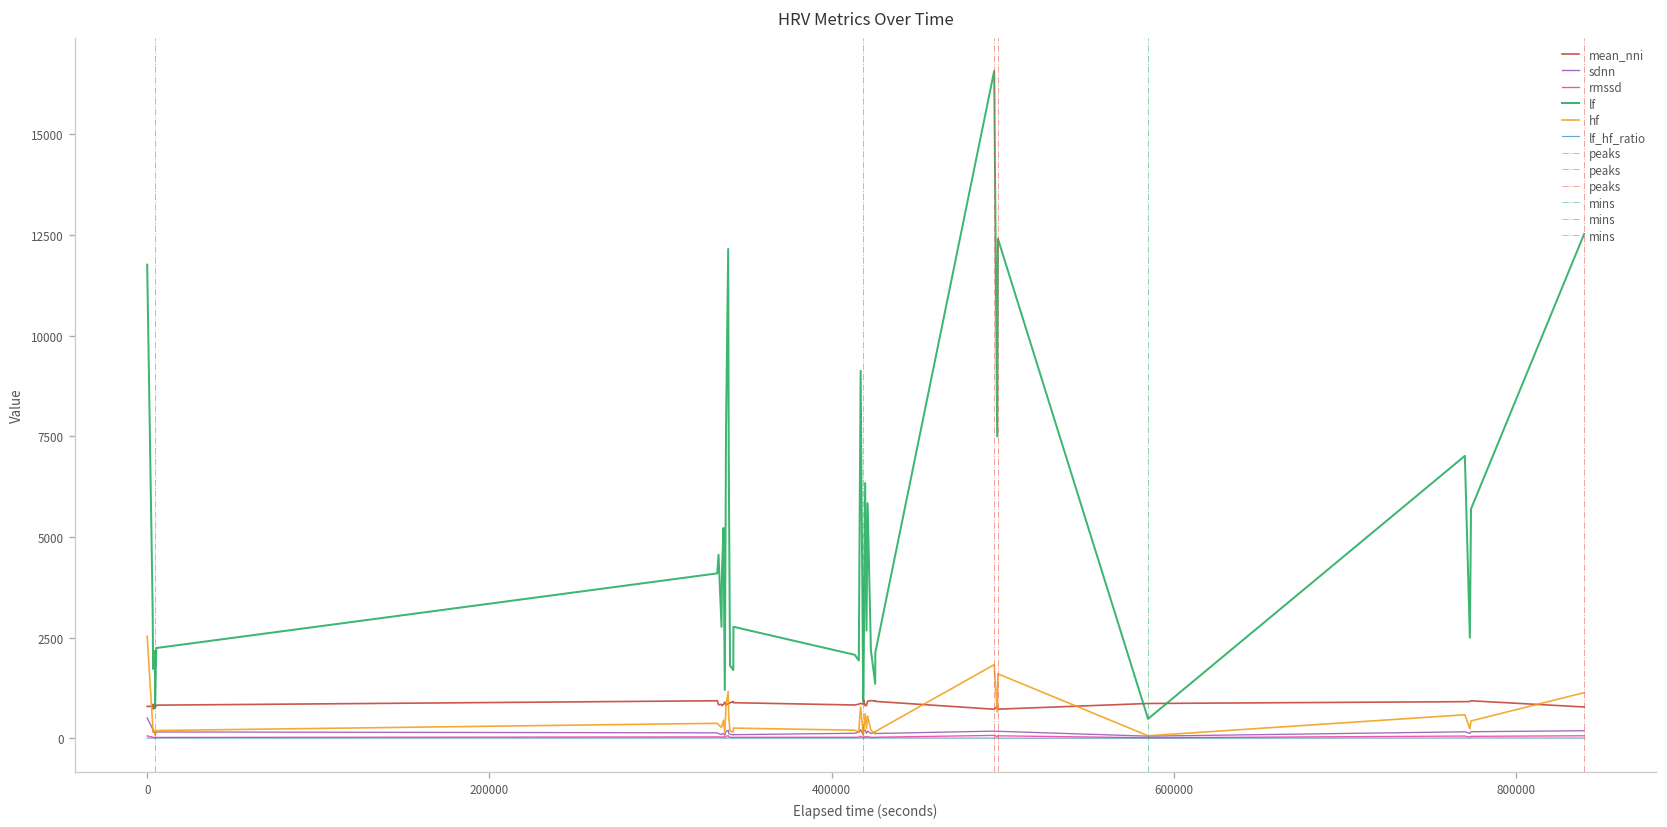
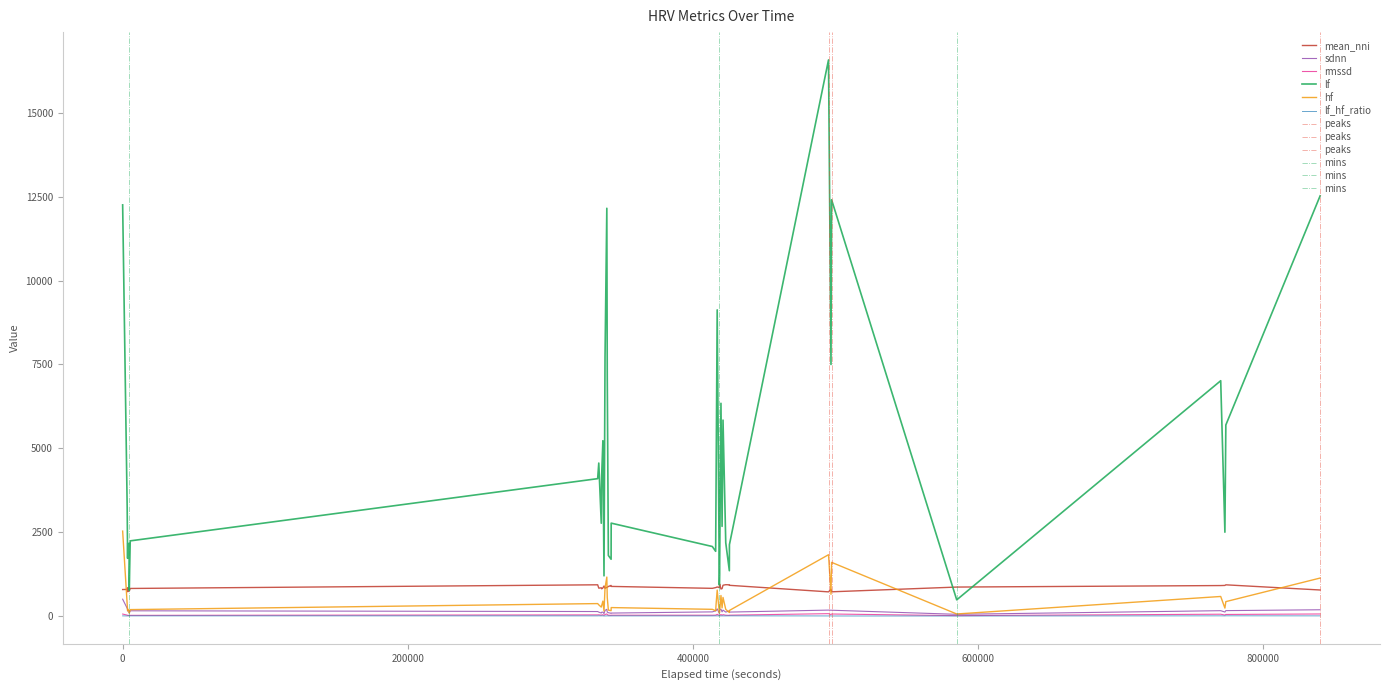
lf, 0: 11800 -> 12300
